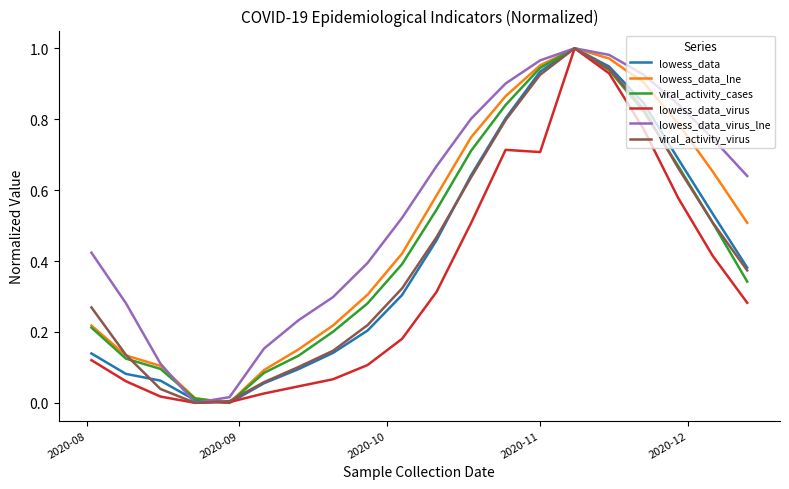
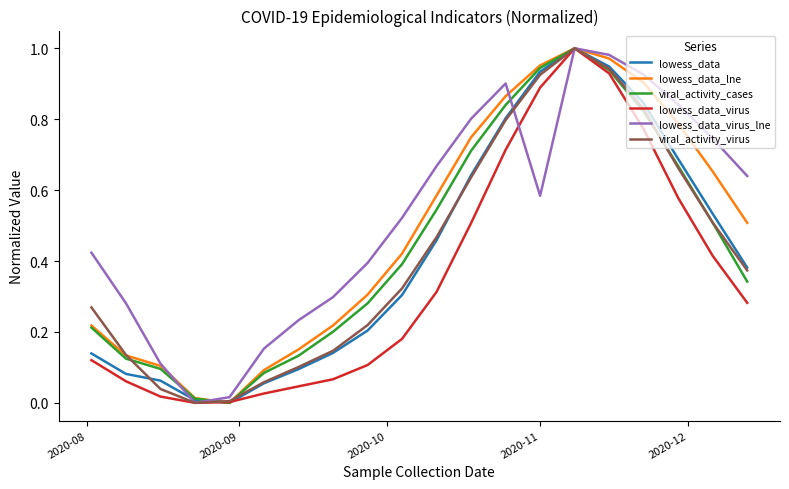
lowess_data_virus, 2020-11: 0.71 -> 0.89
lowess_data_virus_lne, 2020-11: 0.97 -> 0.58
